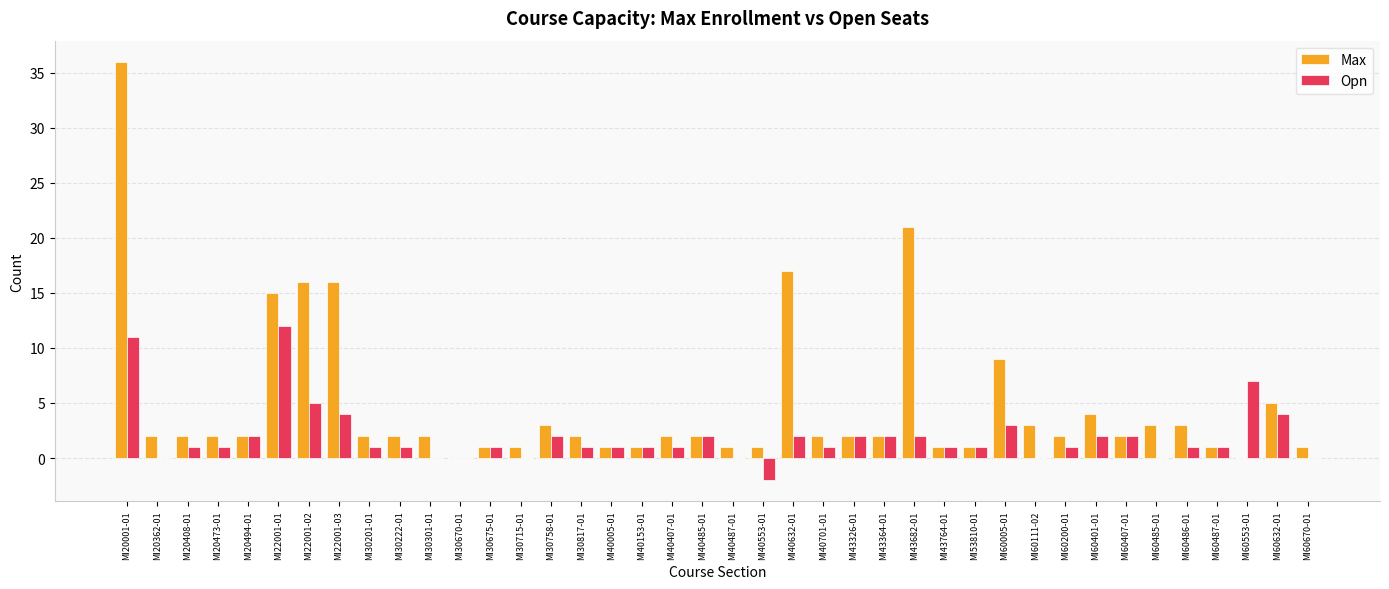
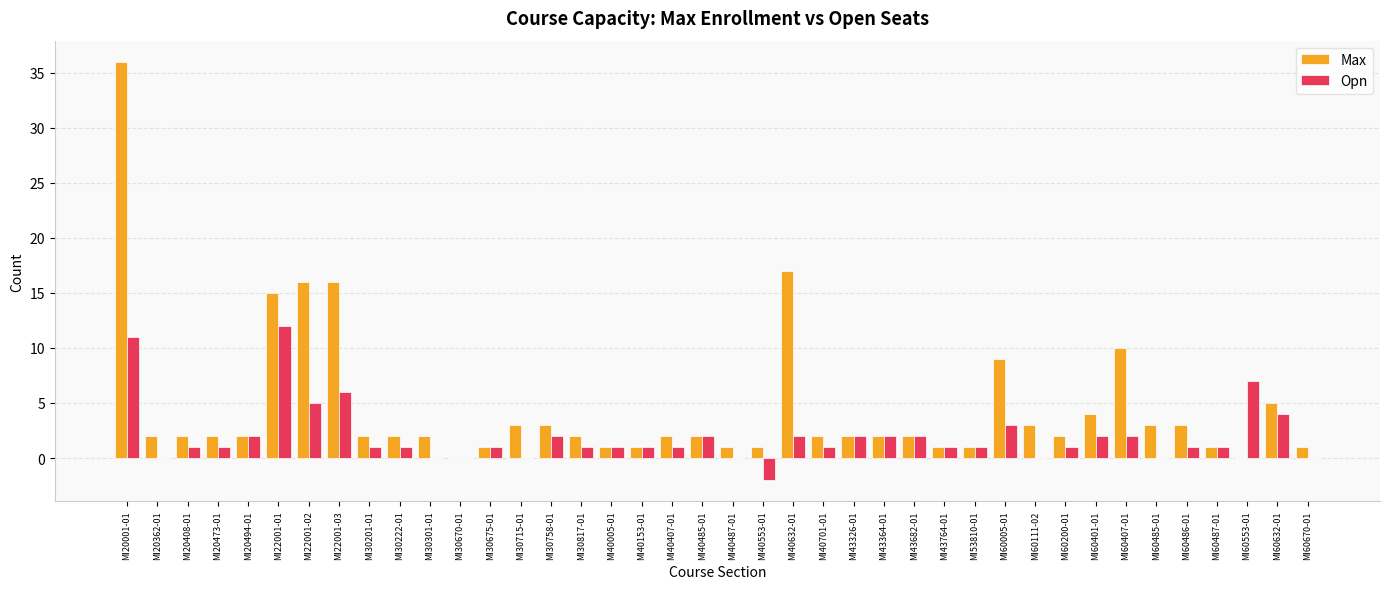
Opn, MI22001-03: 4 -> 6
Max, MI30715-01: 1 -> 3
Max, MI43682-01: 21 -> 2
Max, MI60407-01: 2 -> 10
